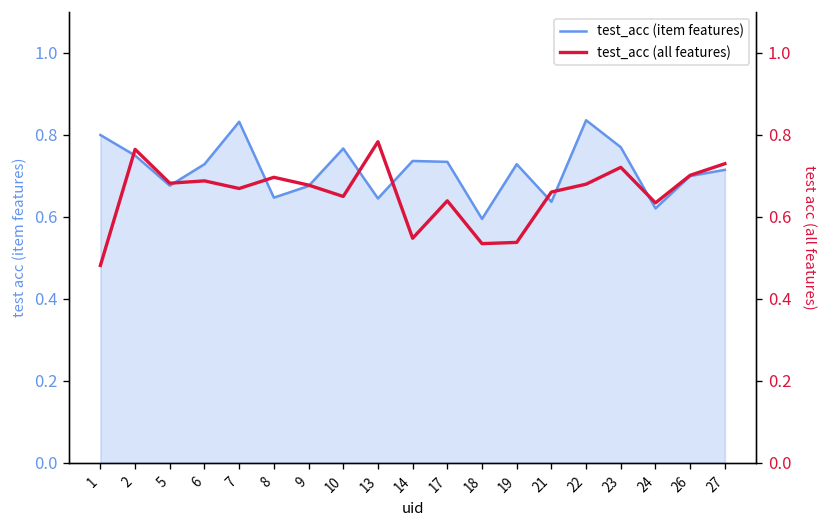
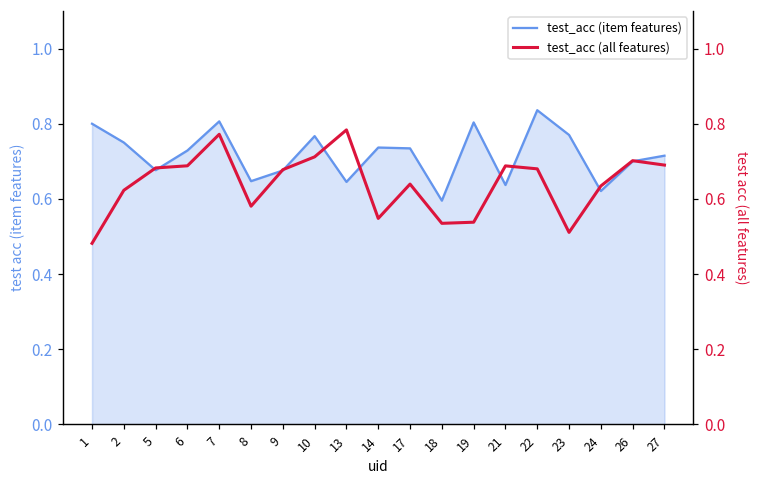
test_acc (item features), 7: 0.83 -> 0.81
test_acc (item features), 19: 0.73 -> 0.80
test_acc (all features), 2: 0.77 -> 0.62
test_acc (all features), 7: 0.67 -> 0.77
test_acc (all features), 8: 0.70 -> 0.58
test_acc (all features), 10: 0.65 -> 0.71
test_acc (all features), 21: 0.66 -> 0.69
test_acc (all features), 23: 0.72 -> 0.51
test_acc (all features), 27: 0.73 -> 0.69
